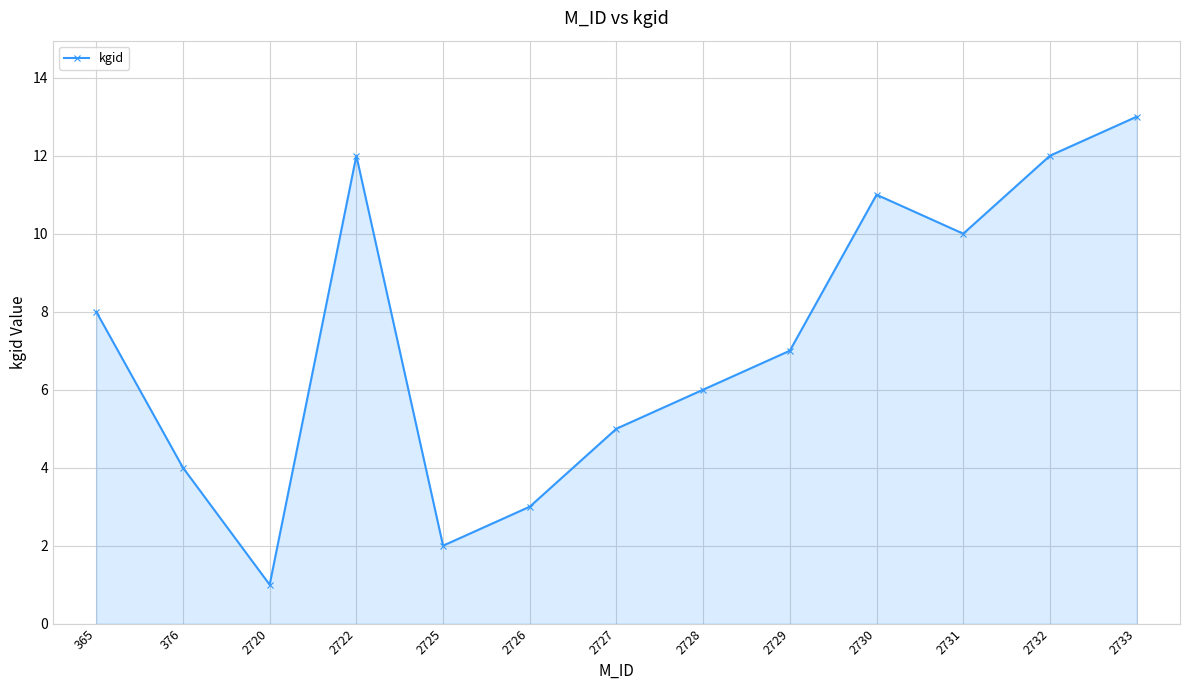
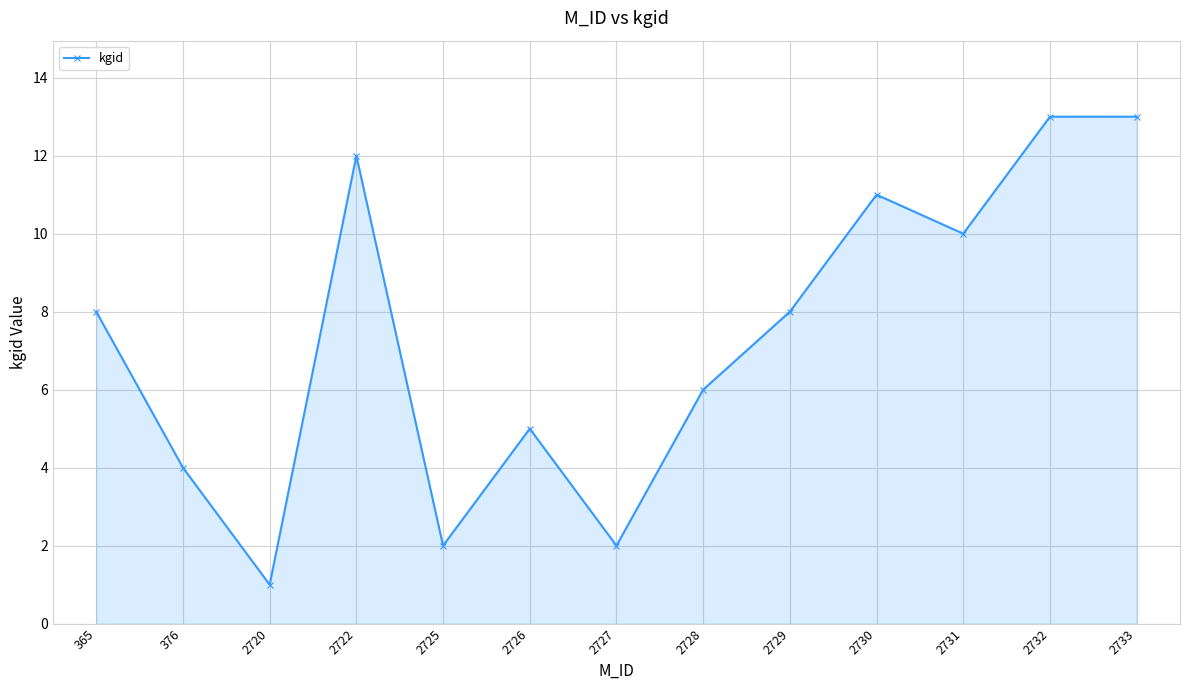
2726: 3 -> 5
2727: 5 -> 2
2729: 7 -> 8
2732: 12 -> 13
